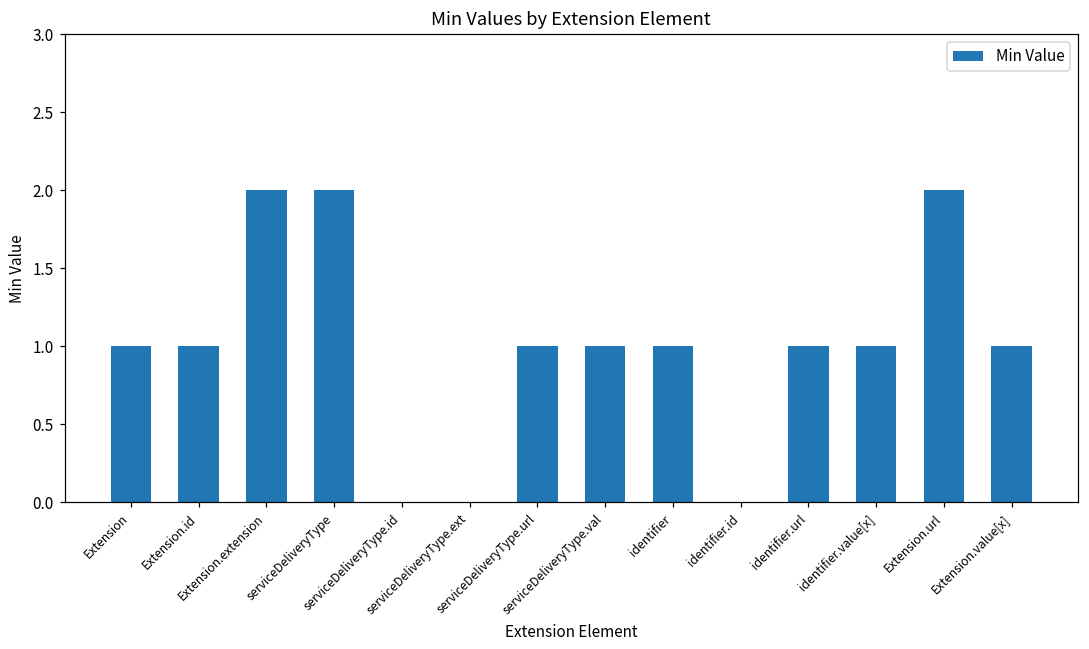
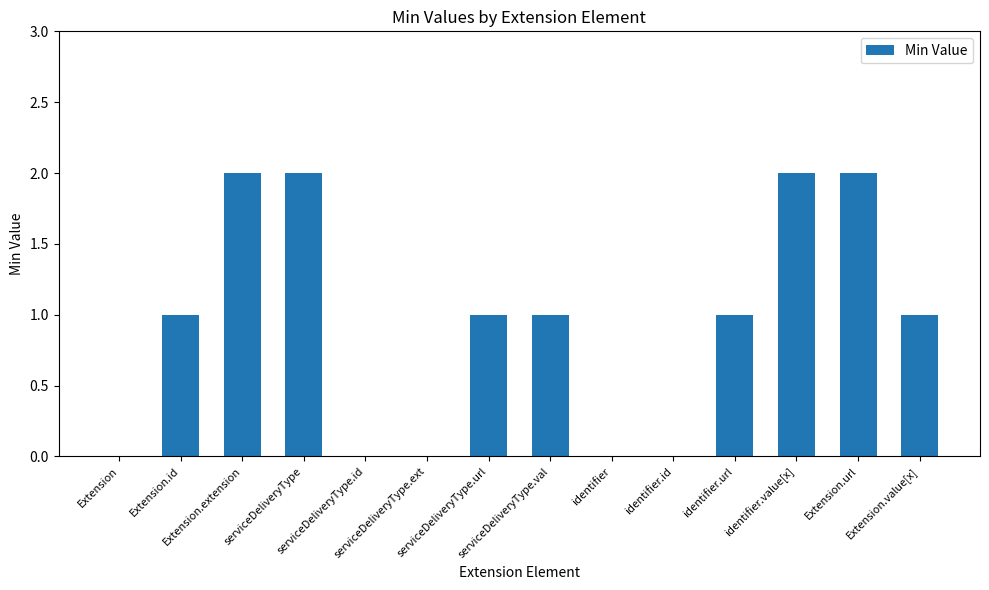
Extension: 1 -> 0
identifier: 1 -> 0
identifier.value[x]: 1 -> 2
